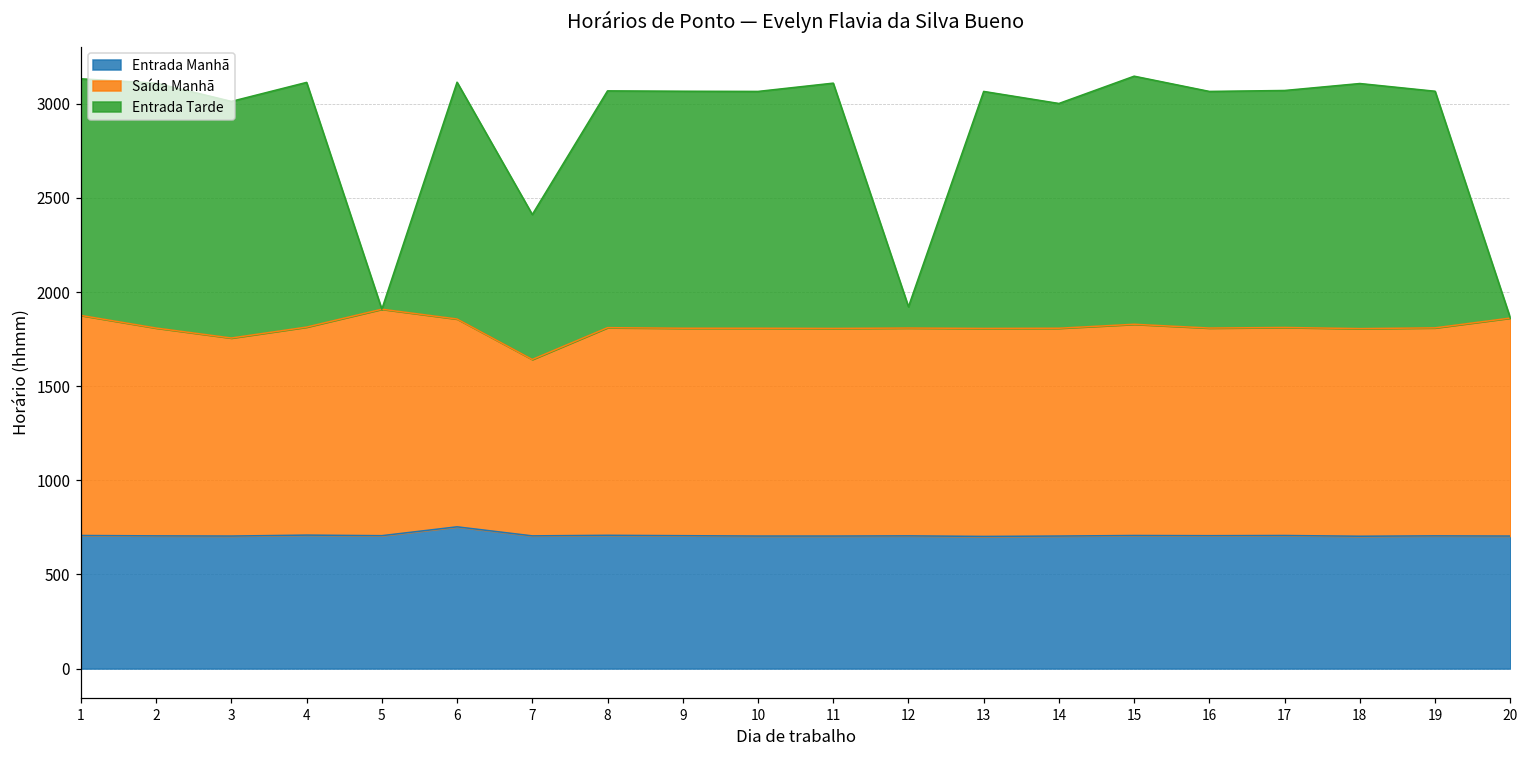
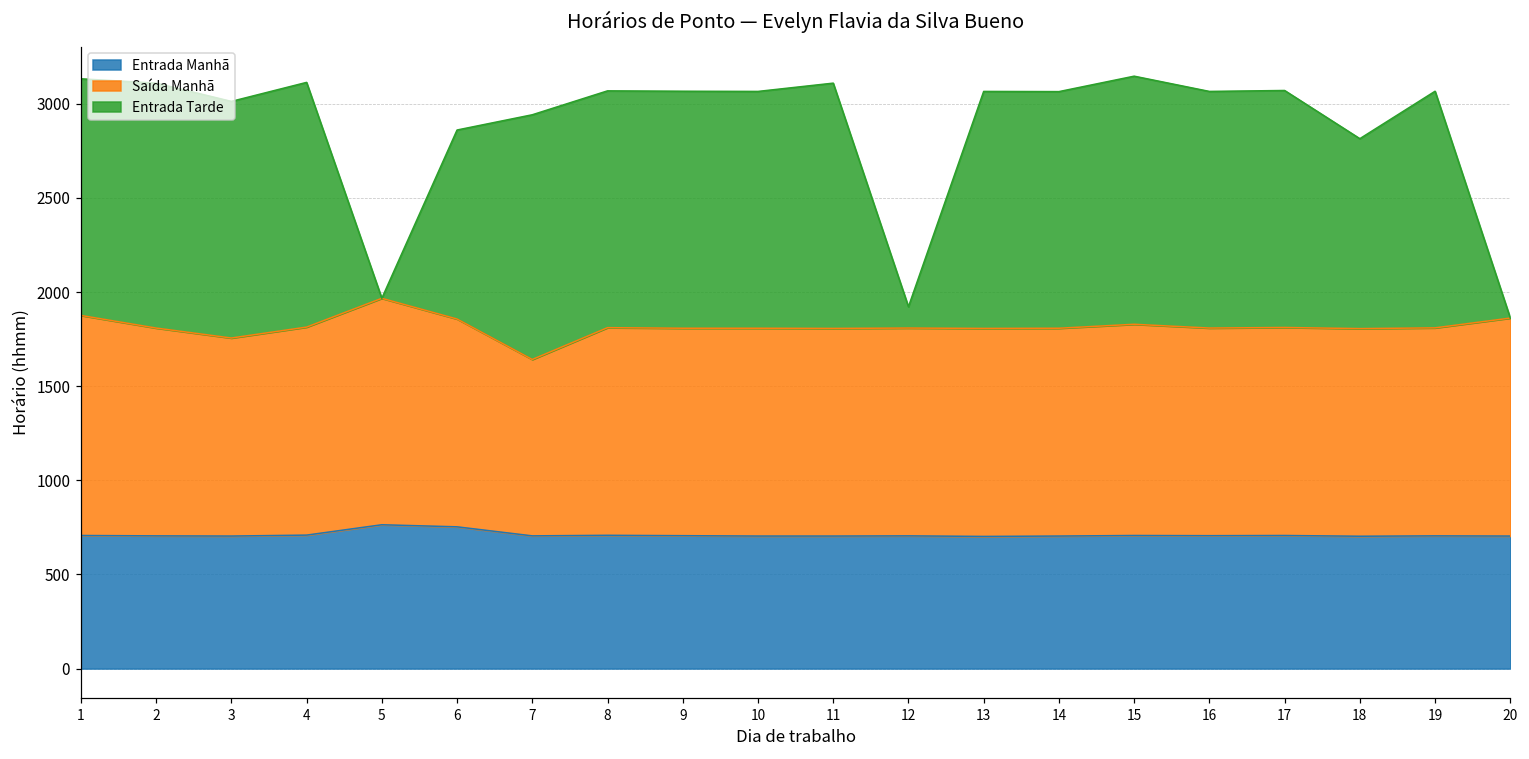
Entrada Manhã, 5: 710 -> 760
Entrada Tarde, 6: 1260 -> 1000
Entrada Tarde, 7: 770 -> 1300
Entrada Tarde, 14: 1190 -> 1260
Entrada Tarde, 18: 1300 -> 1010
